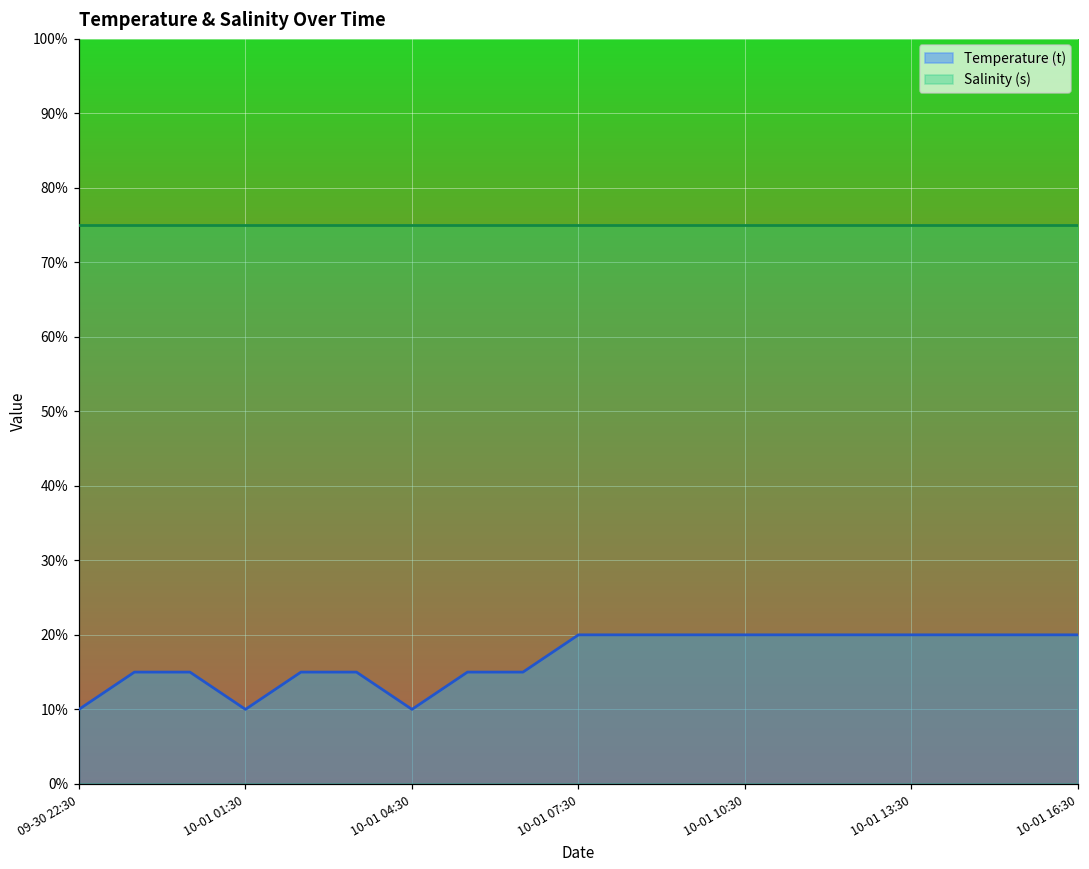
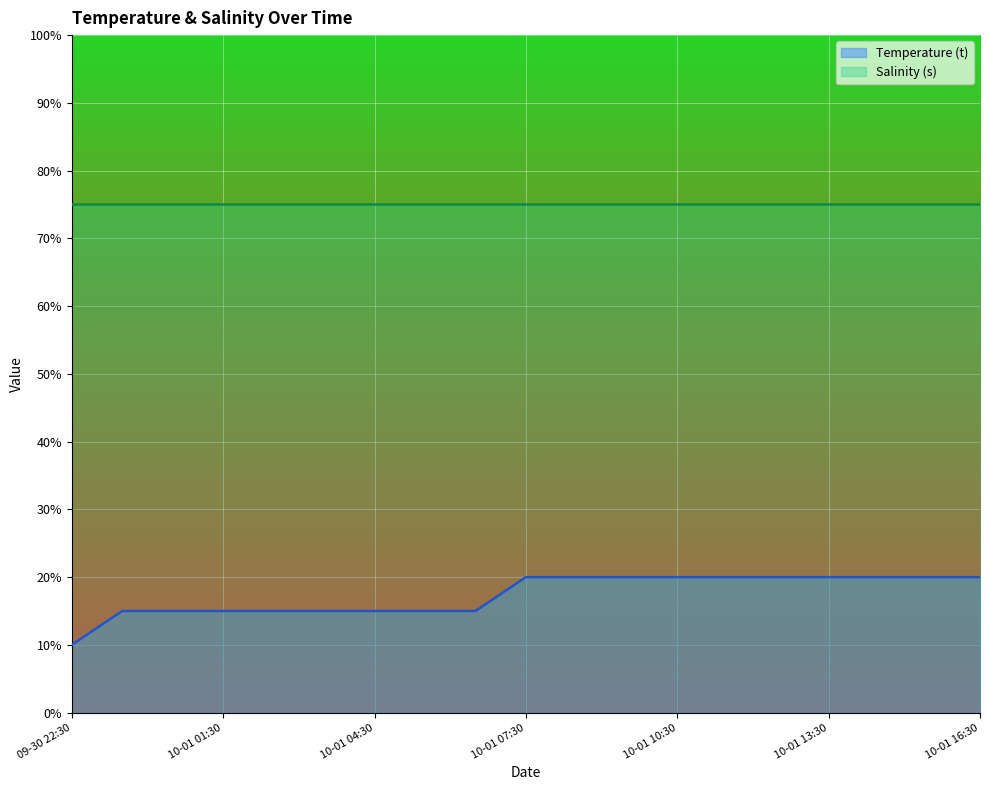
Temperature (t), 10-01 01:30: 10% -> 15%
Temperature (t), 10-01 04:30: 10% -> 15%
